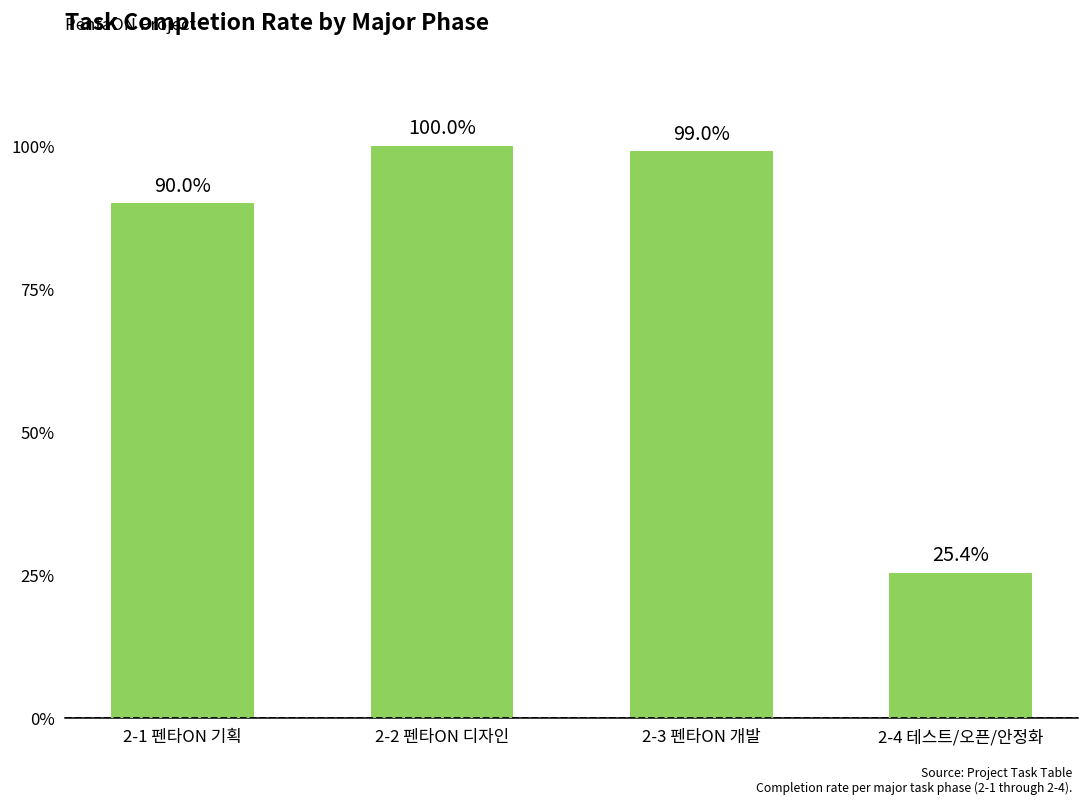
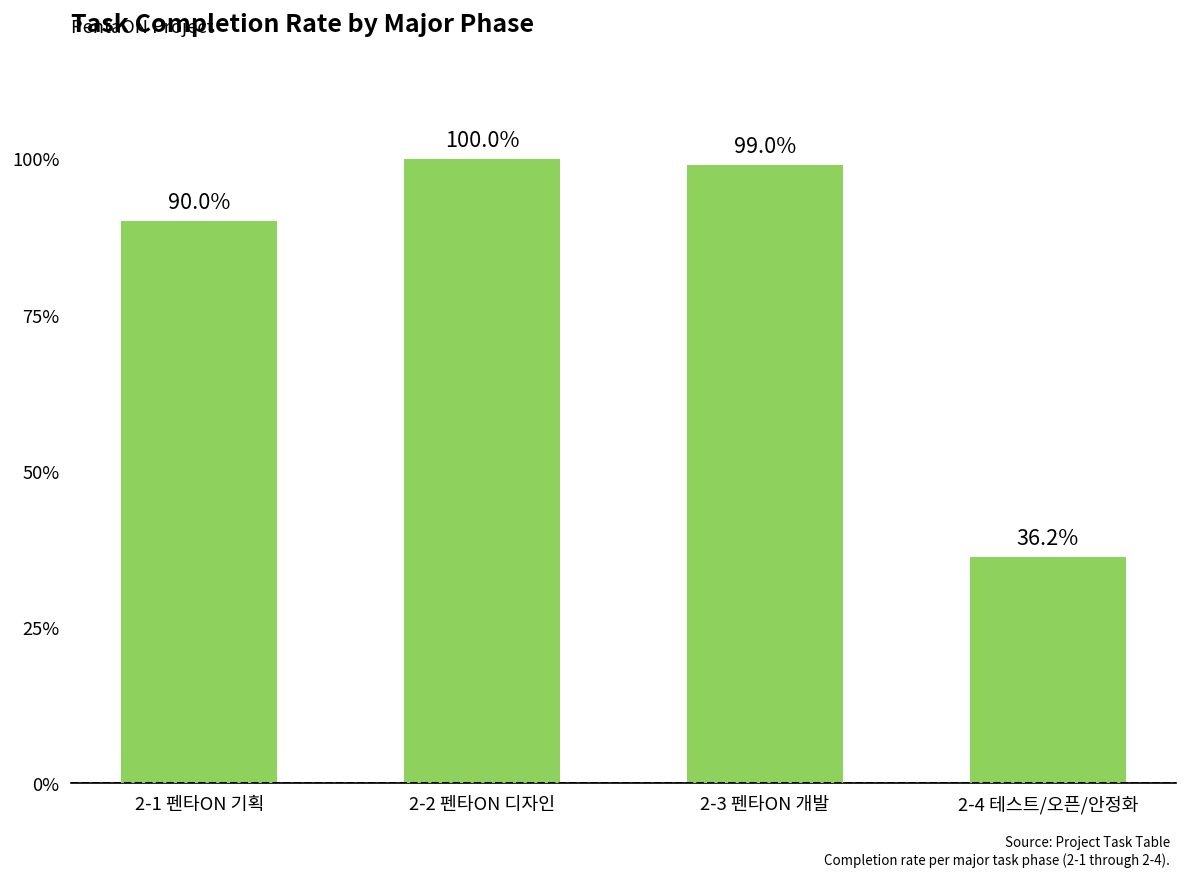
2-4 테스트/오픈/안정화: 25.4% -> 36.2%
